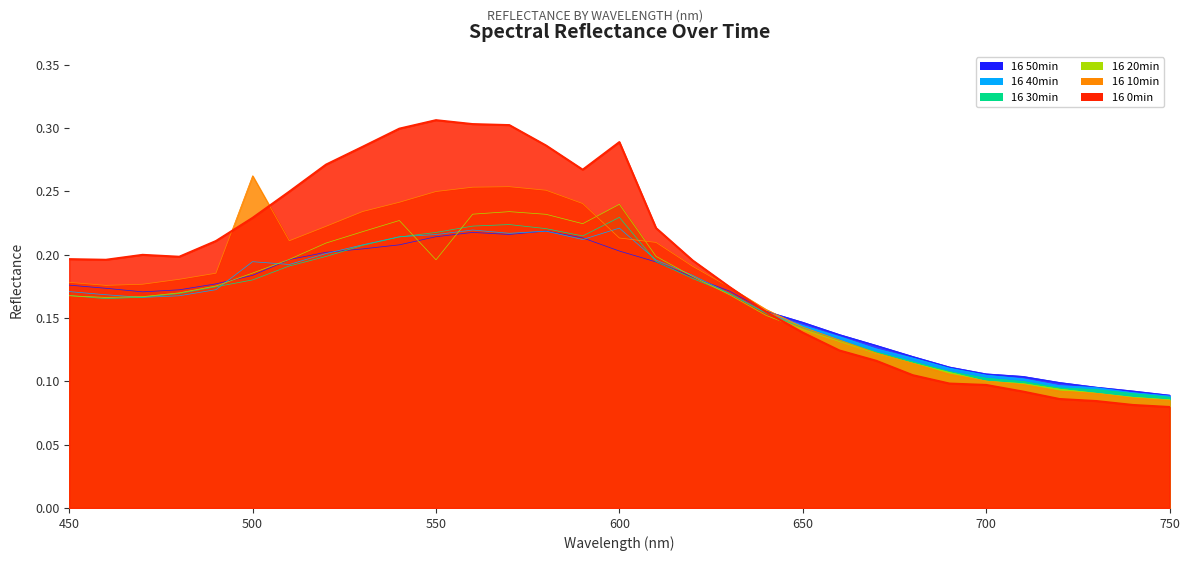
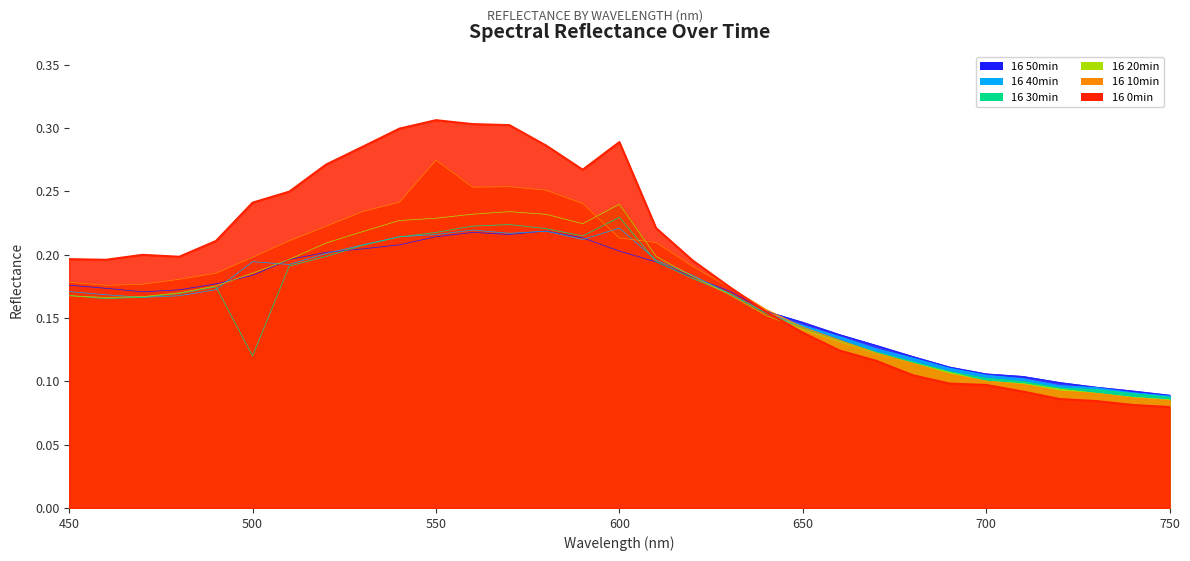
16 30min, 500: 0.18 -> 0.12
16 10min, 500: 0.262 -> 0.198
16 0min, 500: 0.229 -> 0.241
16 20min, 550: 0.196 -> 0.229
16 10min, 550: 0.250 -> 0.275
